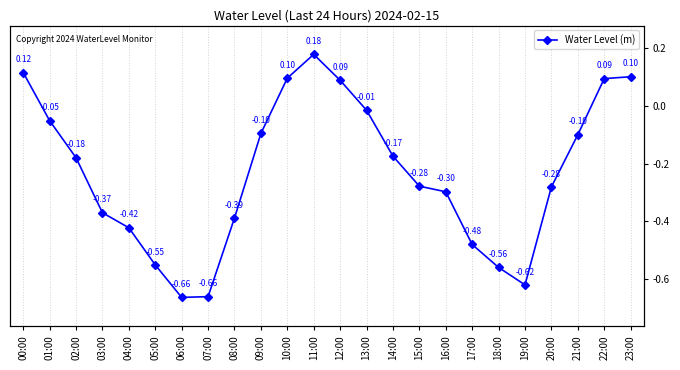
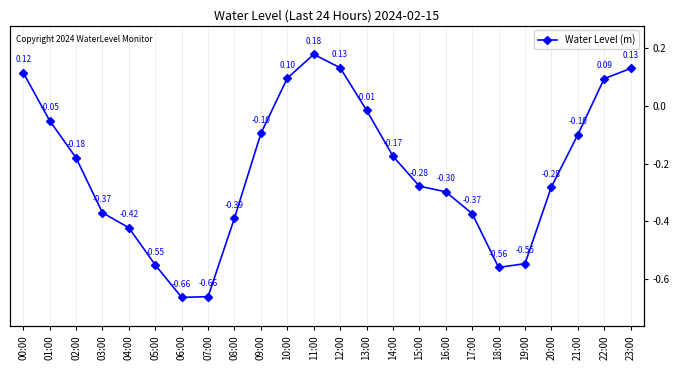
12:00: 0.09 -> 0.13
17:00: -0.48 -> -0.37
19:00: -0.62 -> -0.55
23:00: 0.10 -> 0.13
